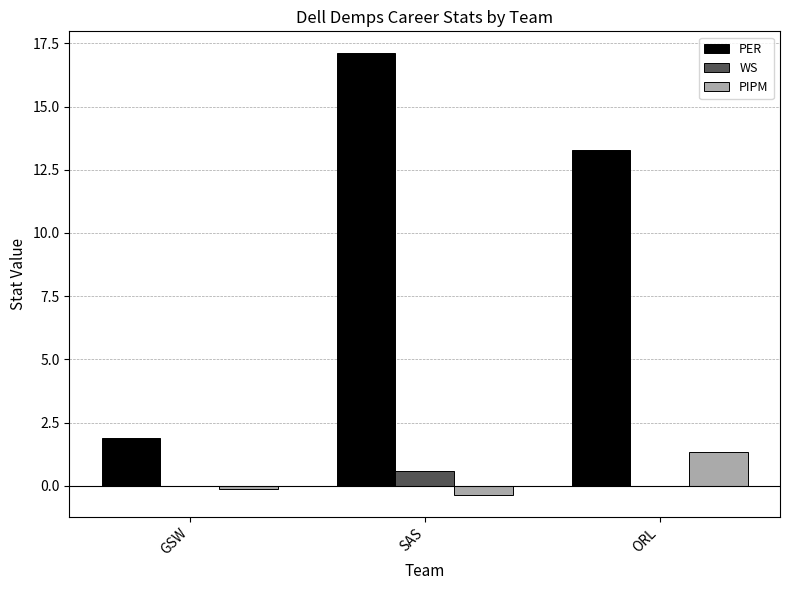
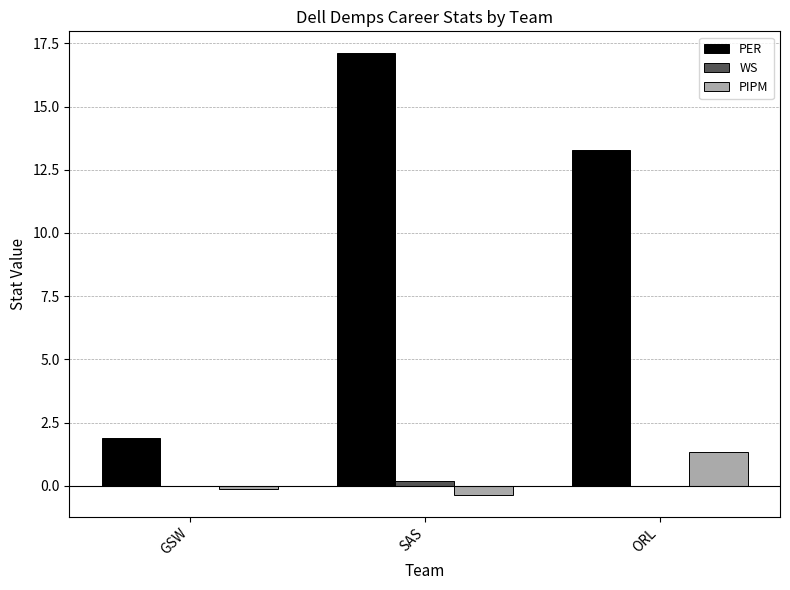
WS, SAS: 0.6 -> 0.2
